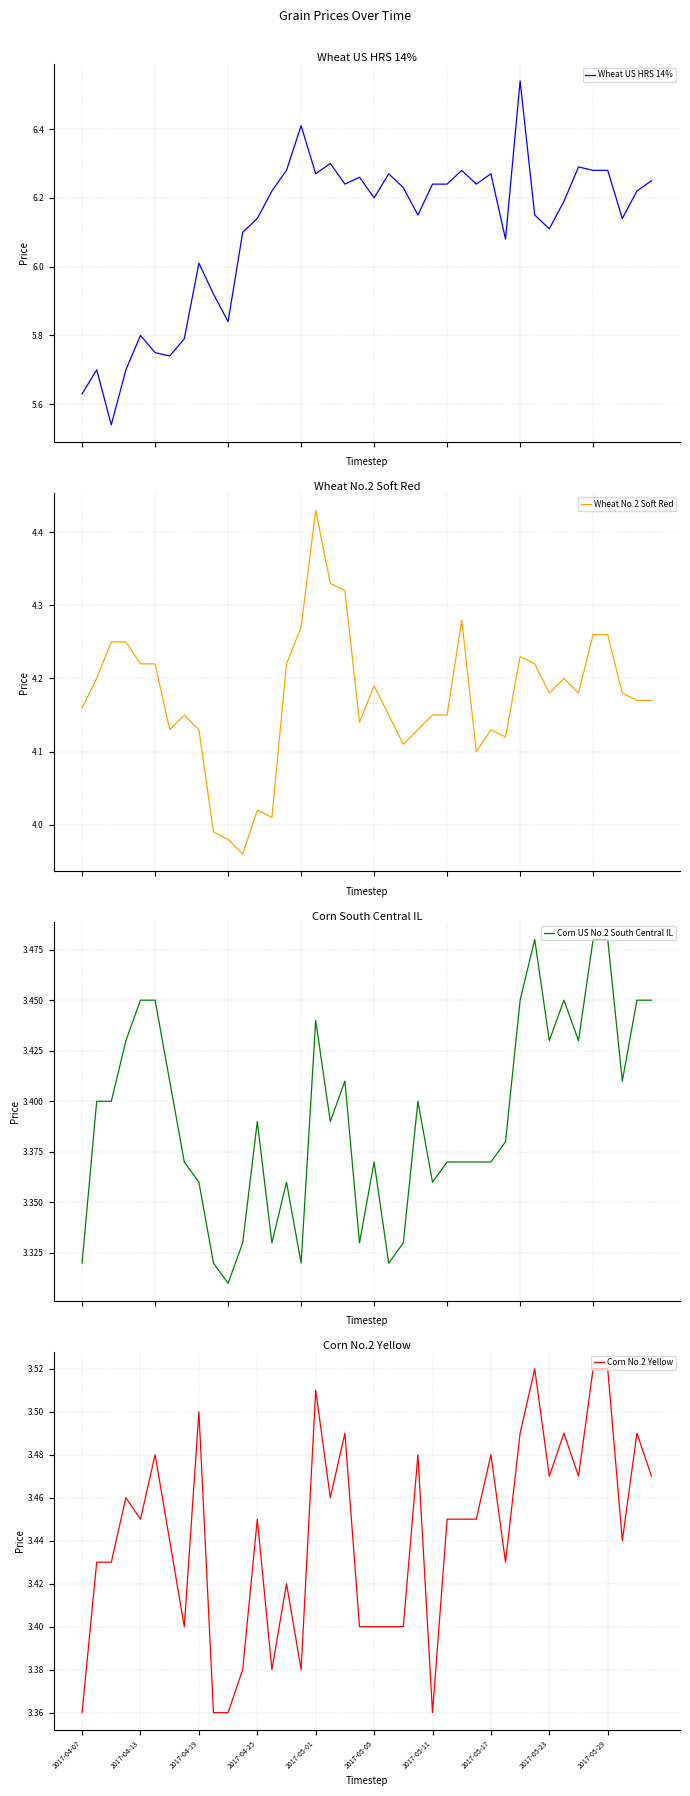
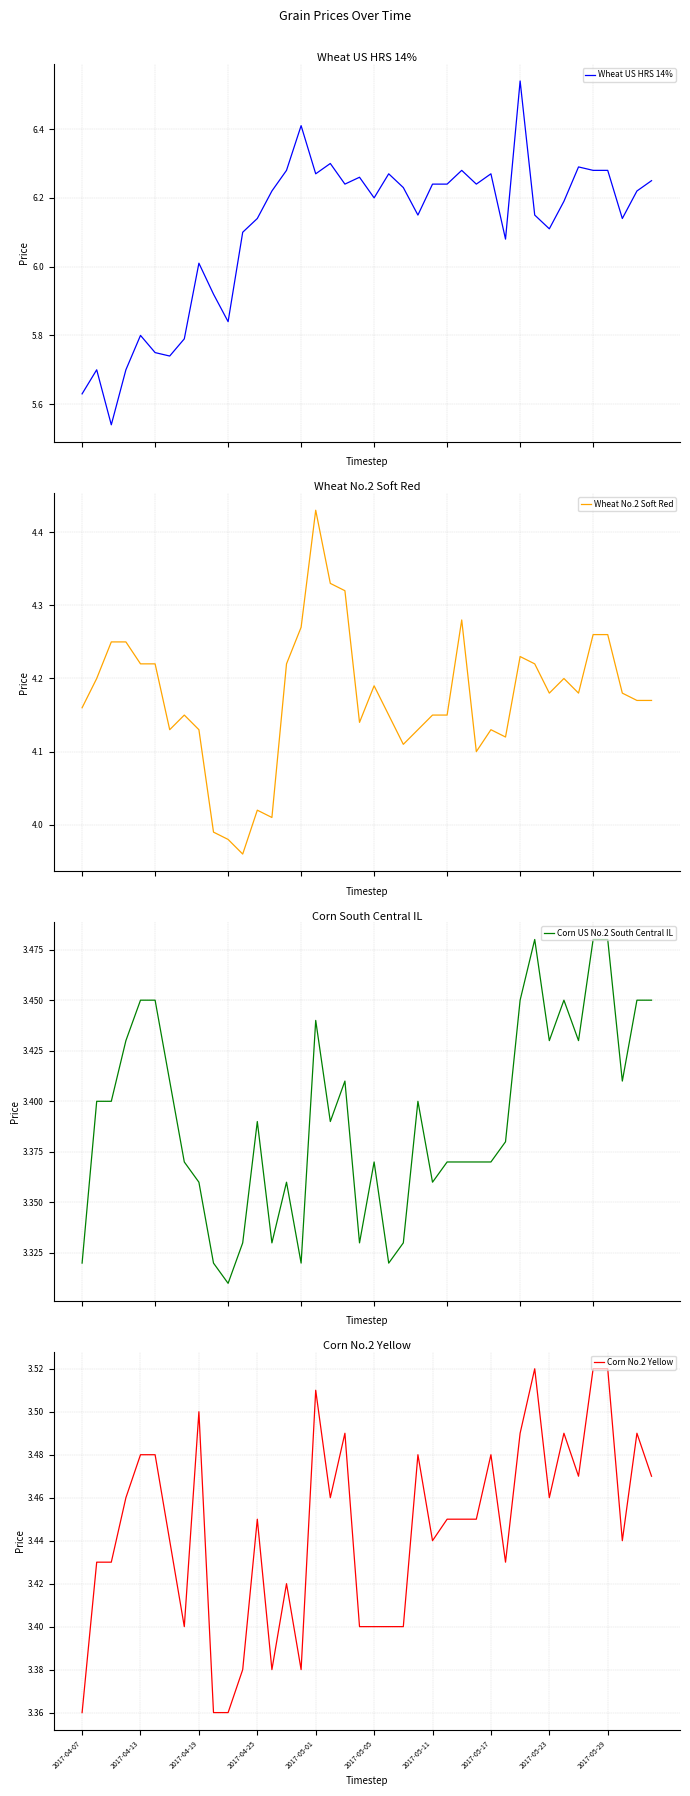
Corn No.2 Yellow, 2017-04-13: 3.45 -> 3.48
Corn No.2 Yellow, 2017-05-11: 3.36 -> 3.44
Corn No.2 Yellow, 2017-05-23: 3.47 -> 3.46
